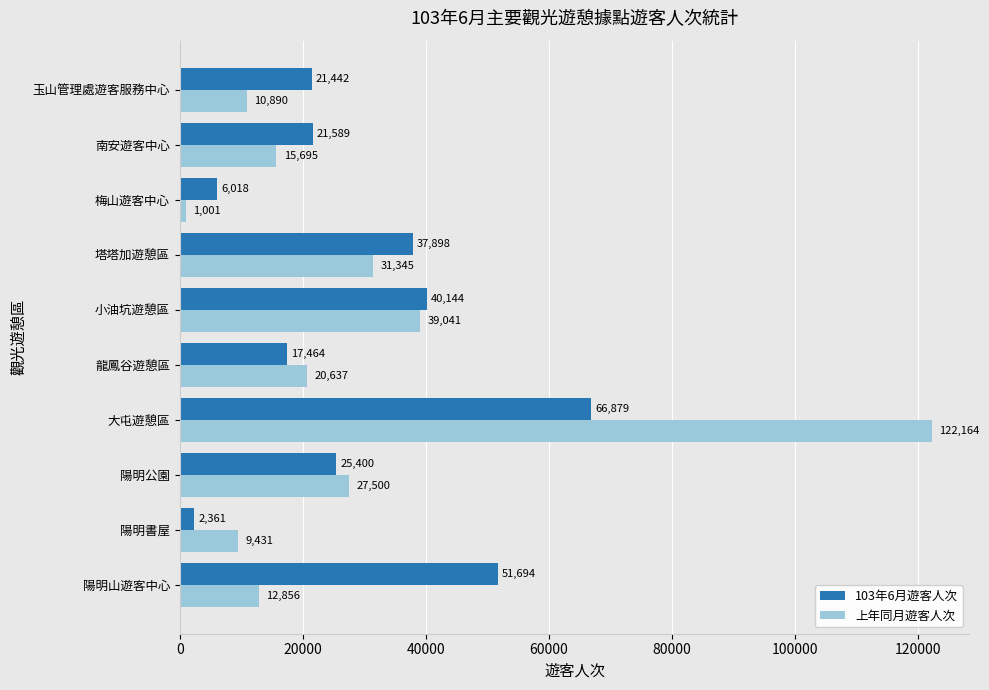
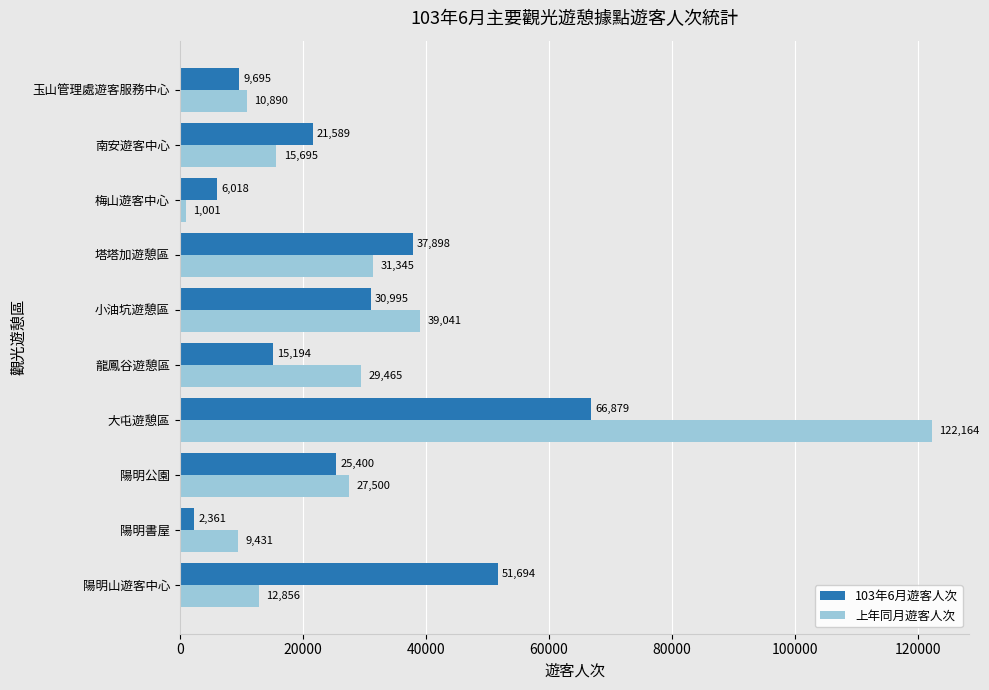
103年6月遊客人次, 玉山管理處遊客服務中心: 21,442 -> 9,695
103年6月遊客人次, 小油坑遊憩區: 40,144 -> 30,995
103年6月遊客人次, 龍鳳谷遊憩區: 17,464 -> 15,194
上年同月遊客人次, 龍鳳谷遊憩區: 20,637 -> 29,465
